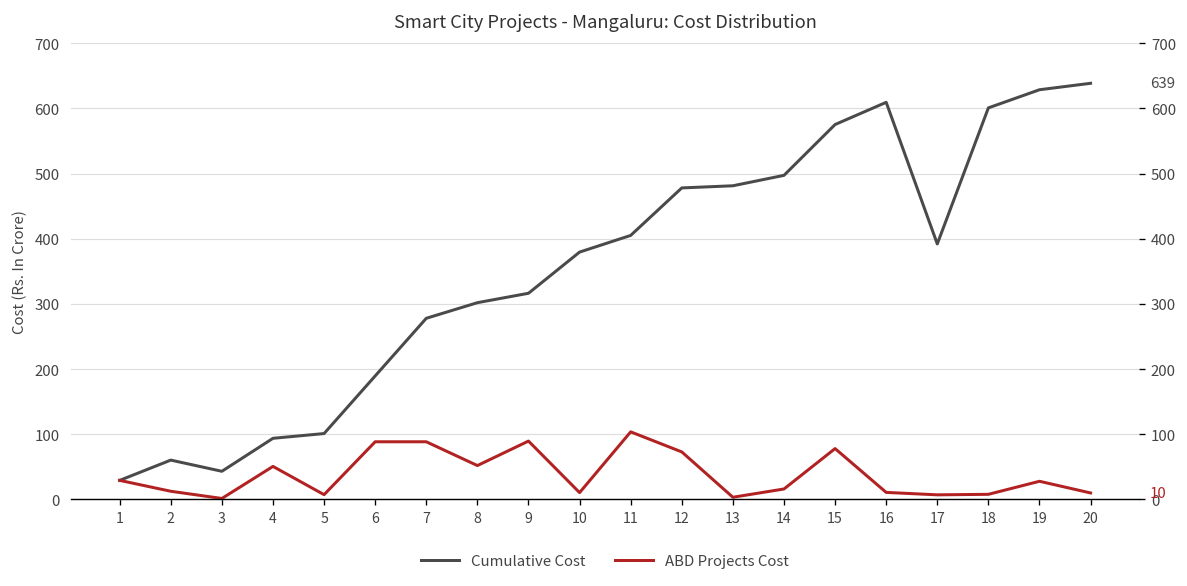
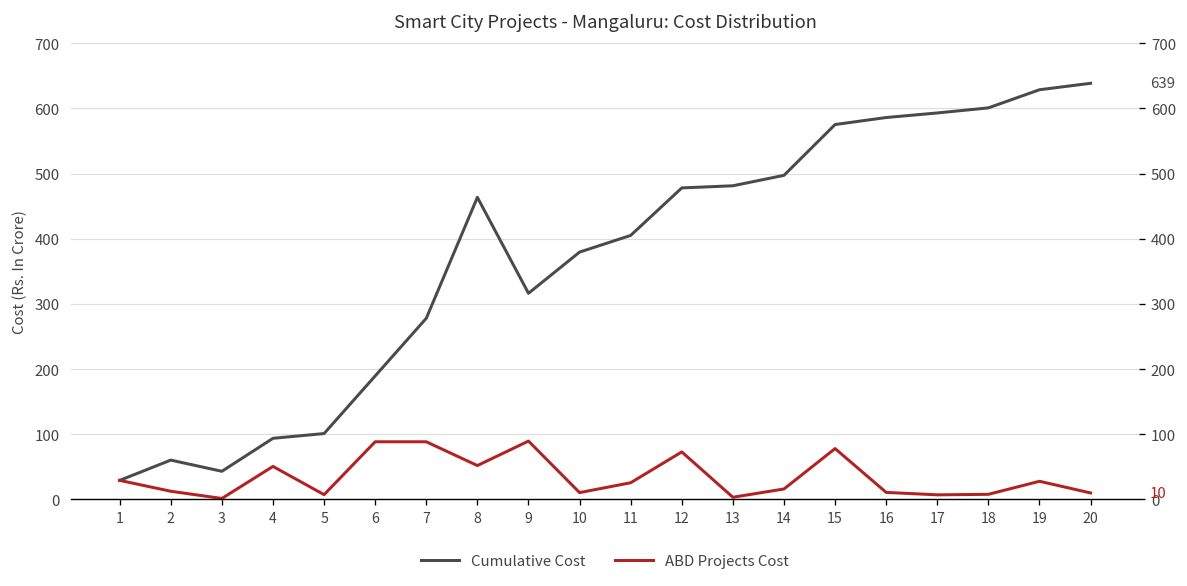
Cumulative Cost, 8: 300 -> 460
ABD Projects Cost, 11: 100 -> 30
Cumulative Cost, 16: 610 -> 590
Cumulative Cost, 17: 390 -> 590
